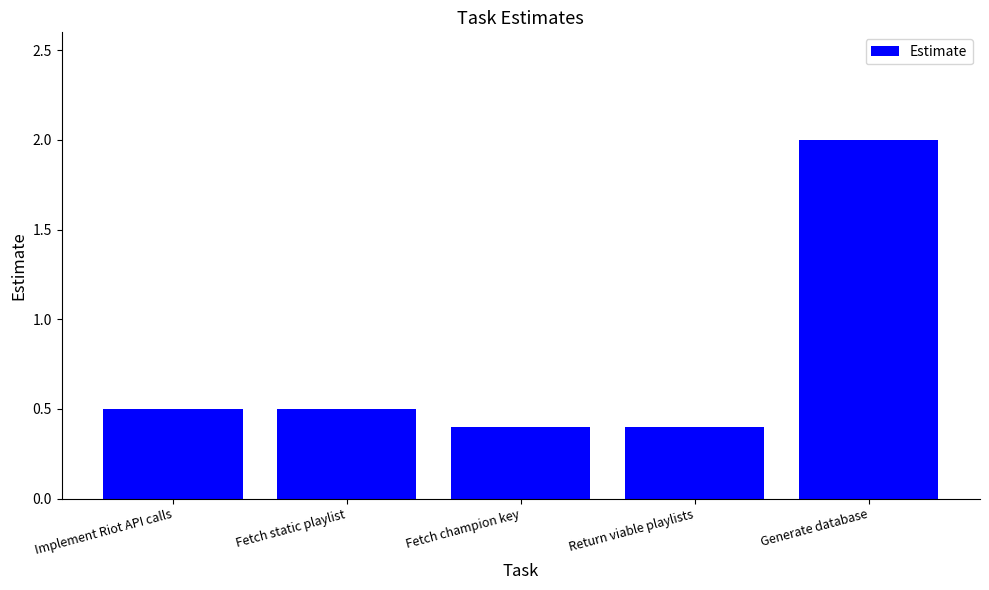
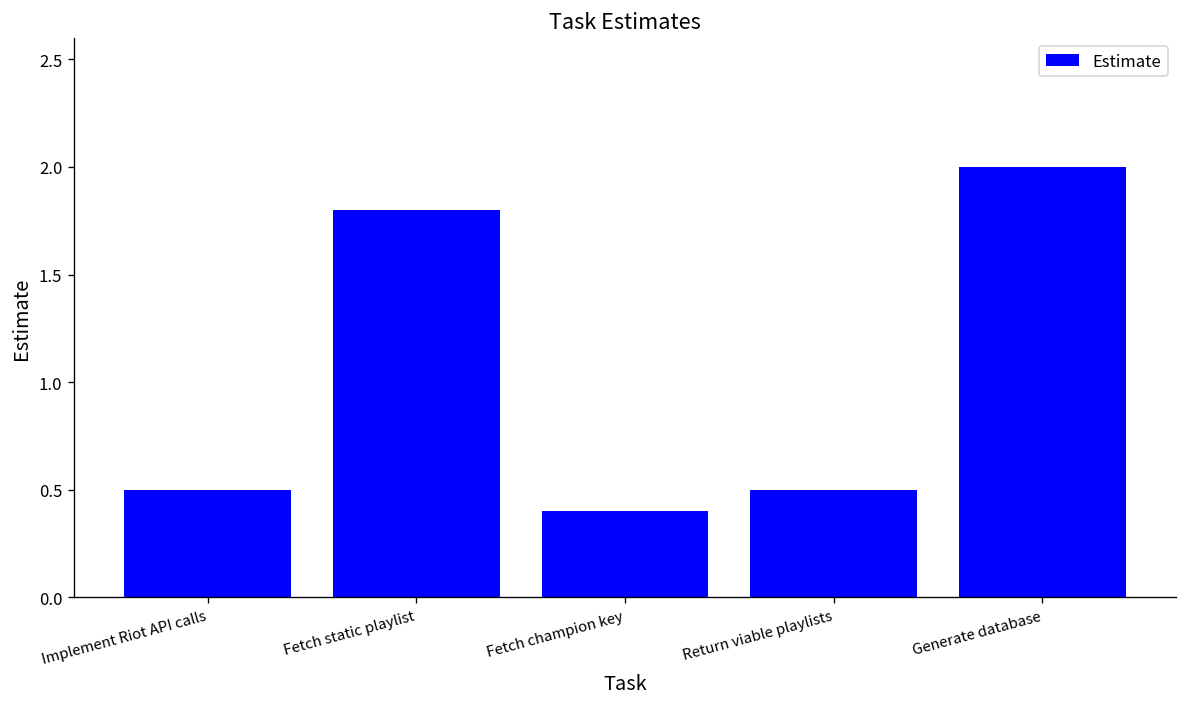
Fetch static playlist: 0.5 -> 1.8
Return viable playlists: 0.4 -> 0.5
